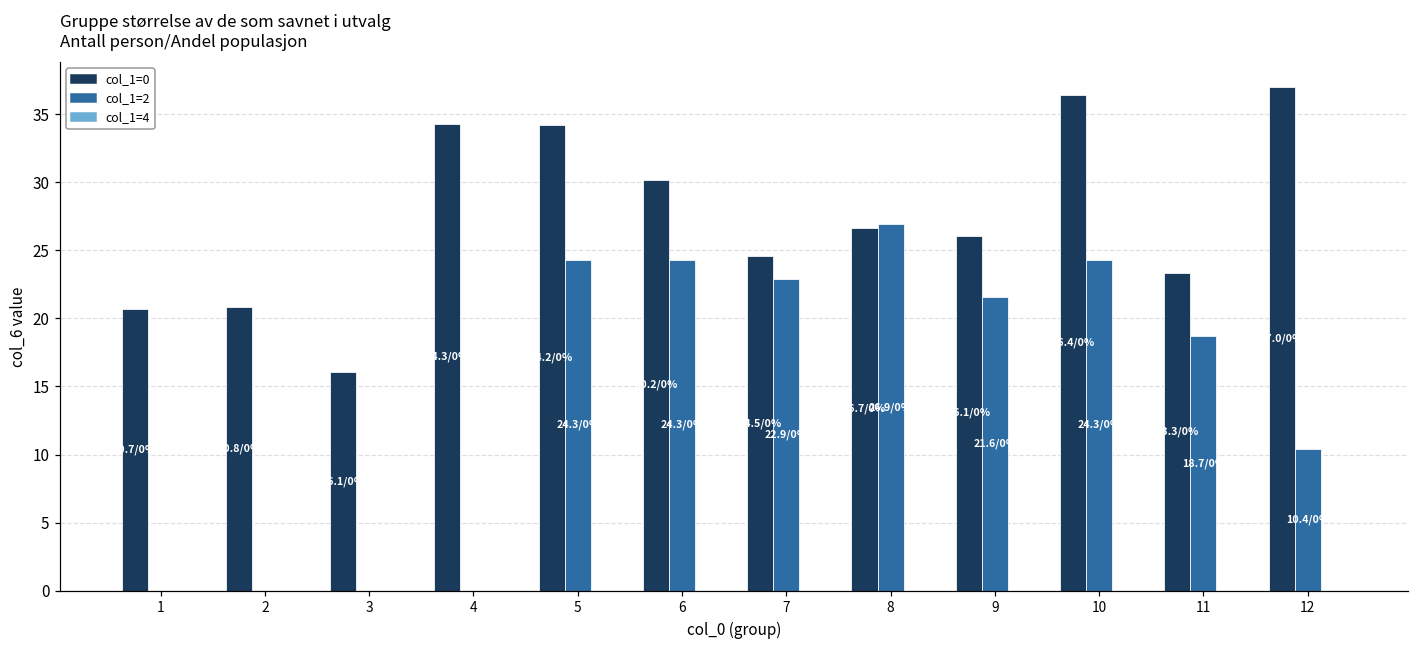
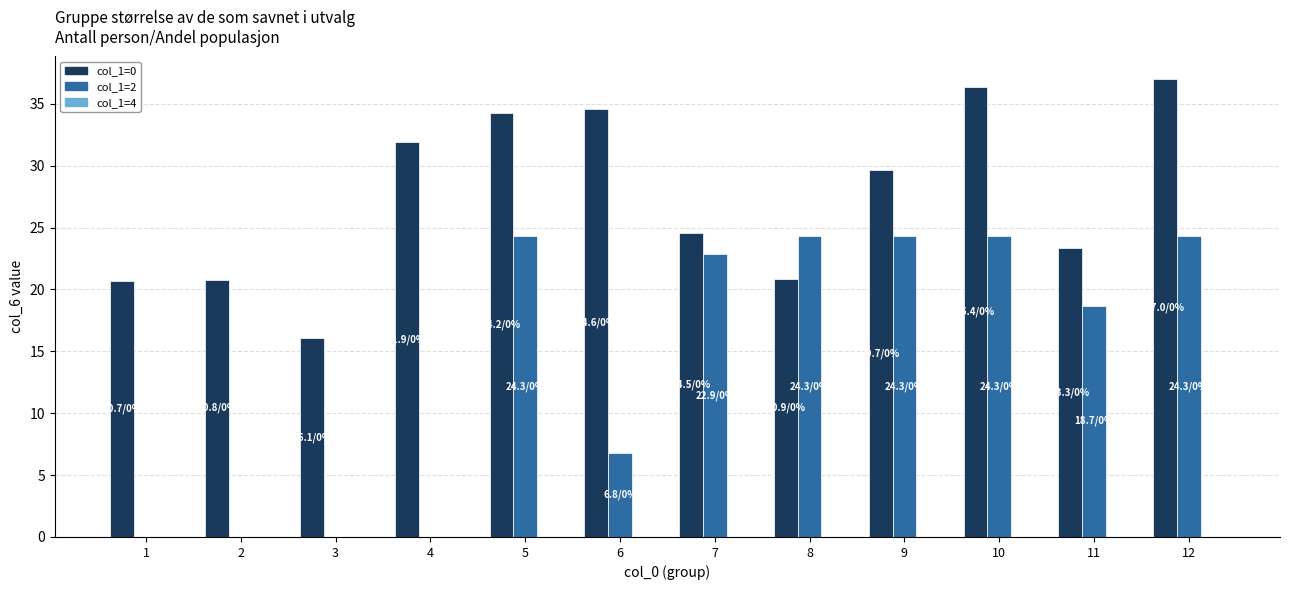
col_1=0, 4: 34.3 -> 31.9
col_1=0, 6: 30.2 -> 34.6
col_1=2, 6: 24.3 -> 6.8
col_1=0, 8: 26.7 -> 20.9
col_1=2, 8: 26.9 -> 24.3
col_1=0, 9: 26.1 -> 29.7
col_1=2, 9: 21.6 -> 24.3
col_1=2, 12: 10.4 -> 24.3
